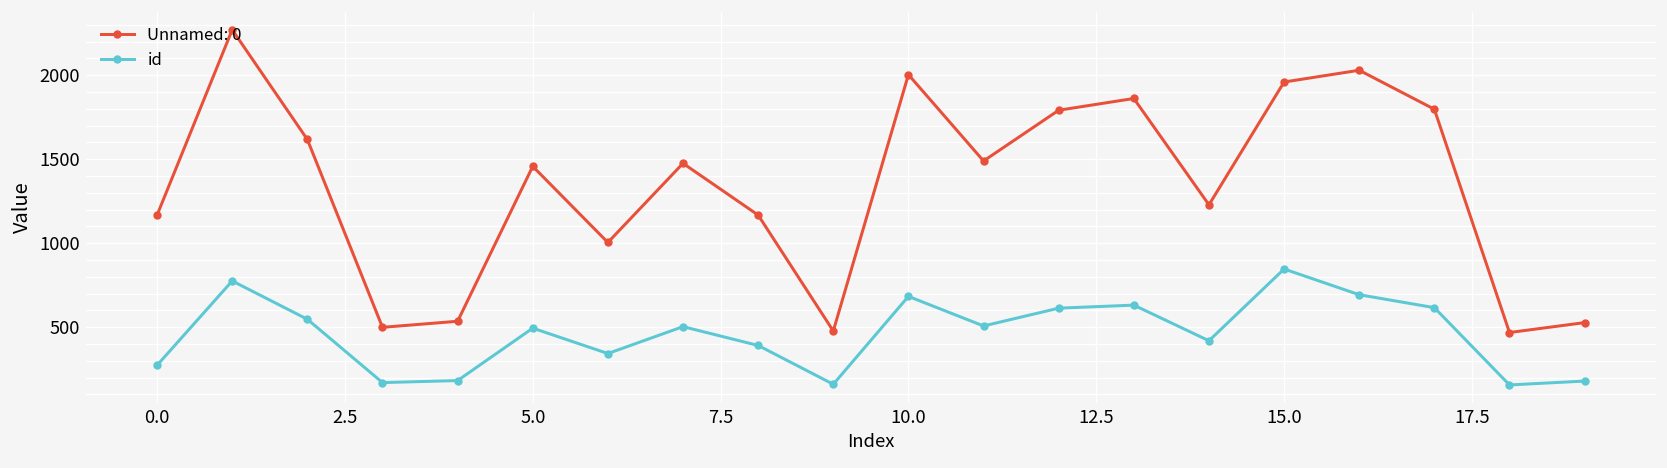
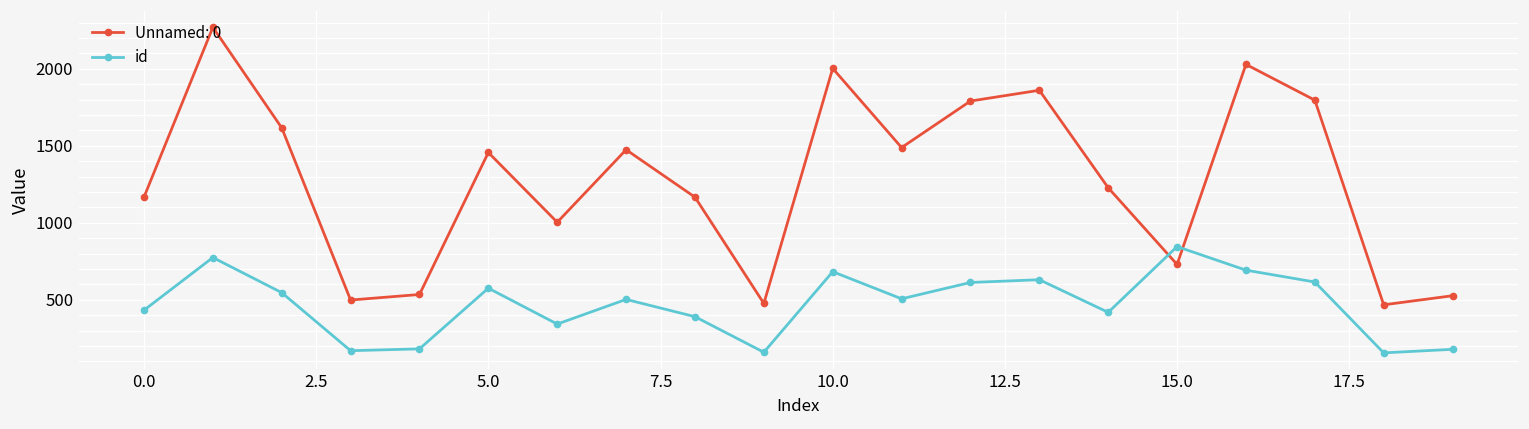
id, 0.0: 270 -> 430
id, 5.0: 490 -> 580
Unnamed: 0, 15.0: 1960 -> 730
